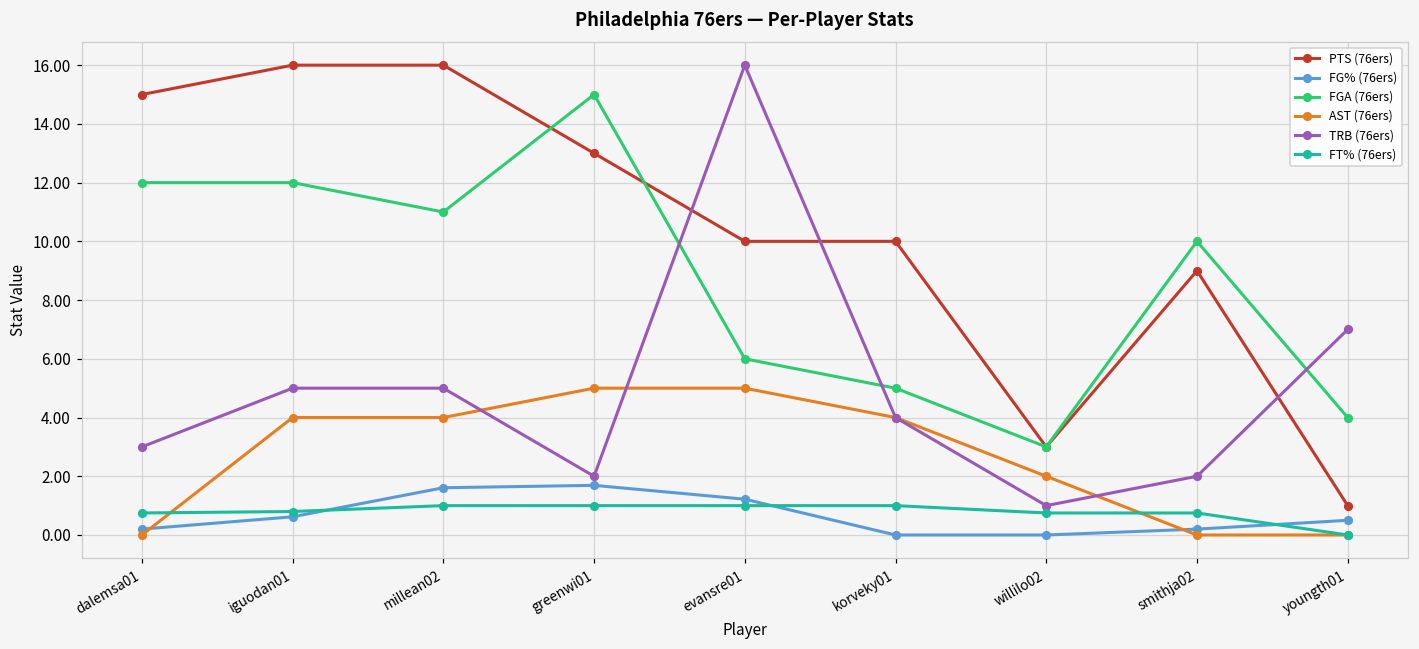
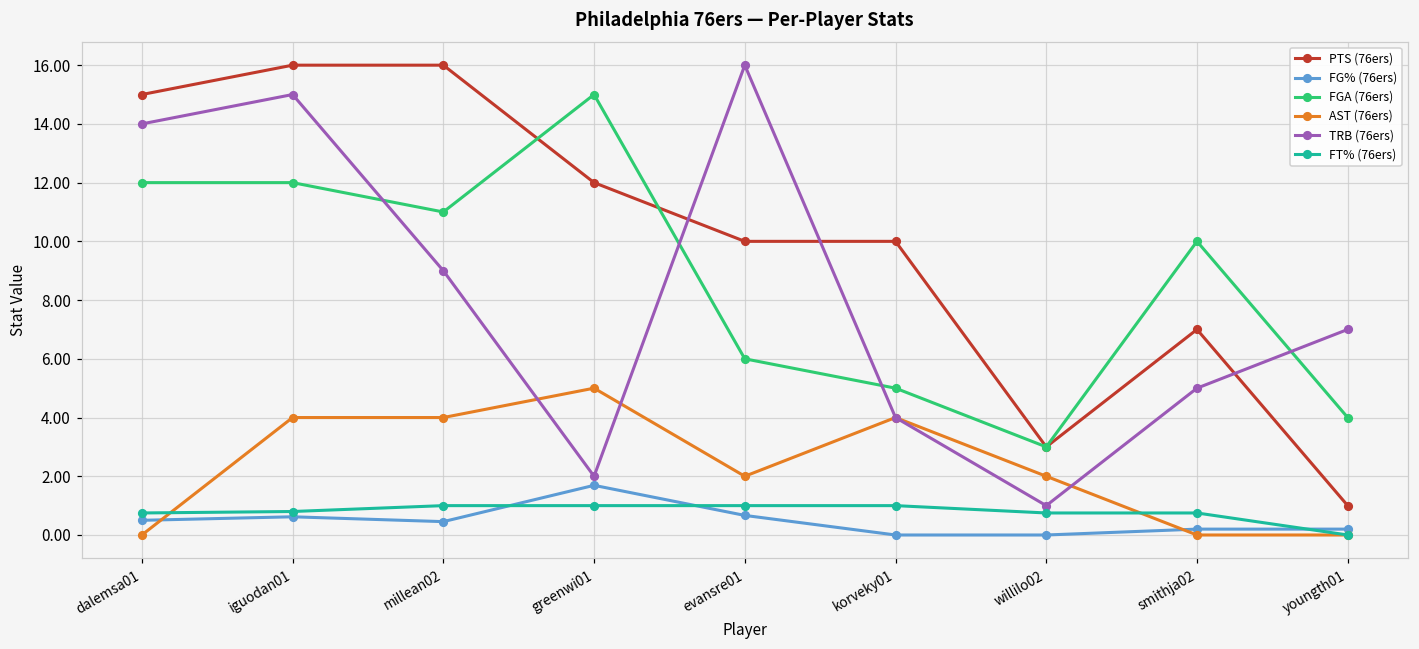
FG% (76ers), dalemsa01: 0.2 -> 0.5
TRB (76ers), dalemsa01: 3 -> 14
TRB (76ers), iguodan01: 5 -> 15
FG% (76ers), millean02: 1.6 -> 0.5
TRB (76ers), millean02: 5 -> 9
PTS (76ers), greenwi01: 13 -> 12
FG% (76ers), evansre01: 1.2 -> 0.7
AST (76ers), evansre01: 5 -> 2
PTS (76ers), smithja02: 9 -> 7
TRB (76ers), smithja02: 2 -> 5
FG% (76ers), youngth01: 0.5 -> 0.2
